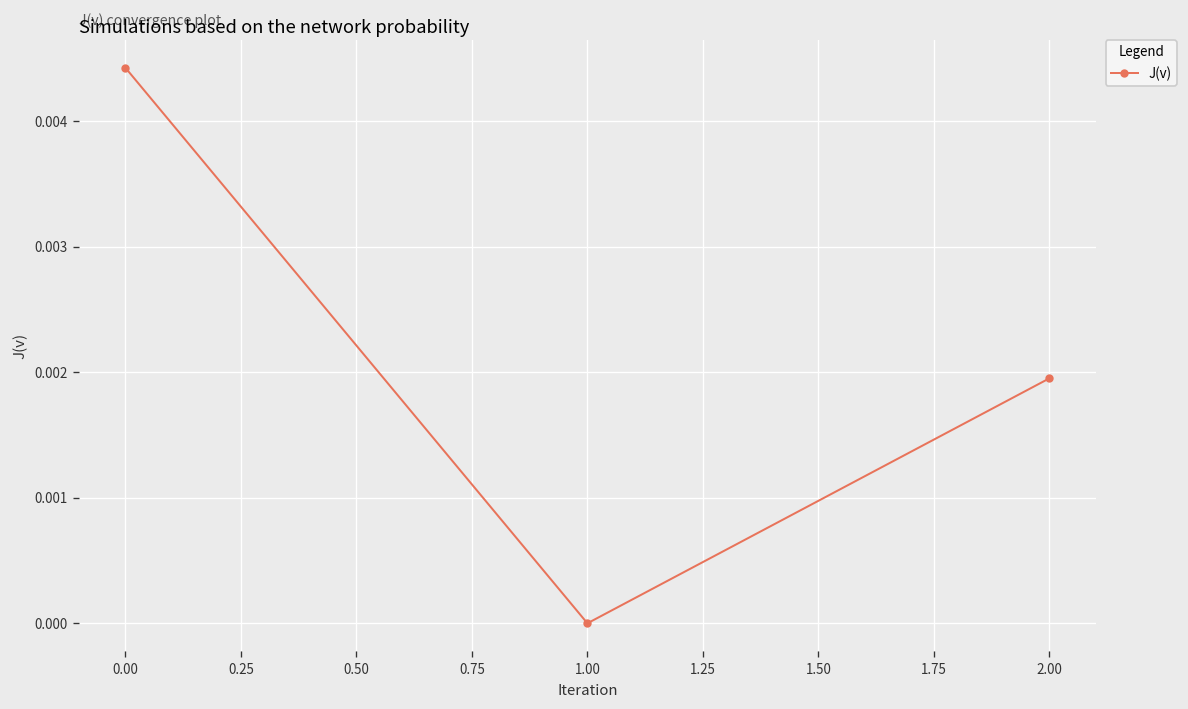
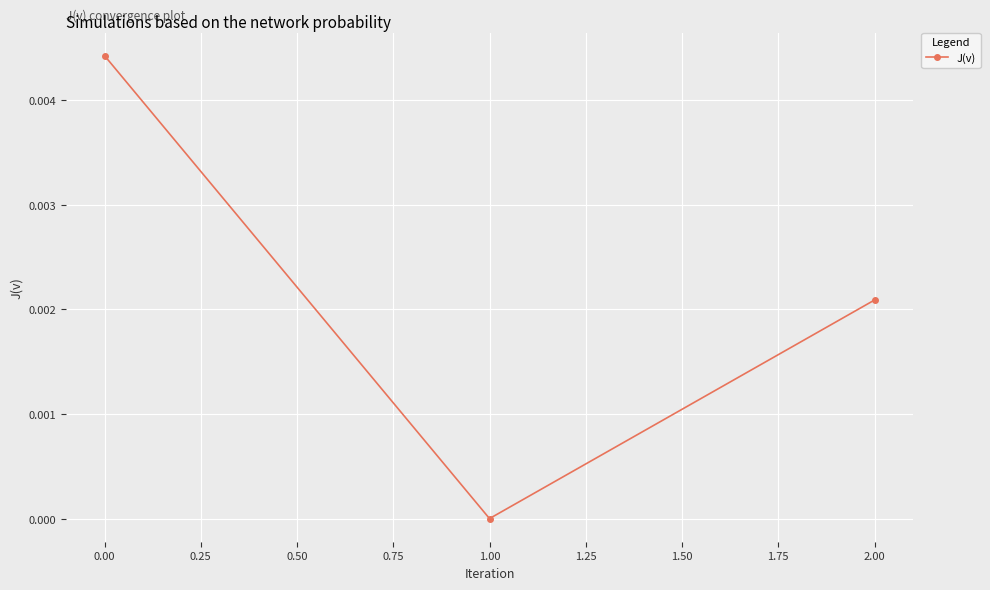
2.00: 0.00195 -> 0.00209
